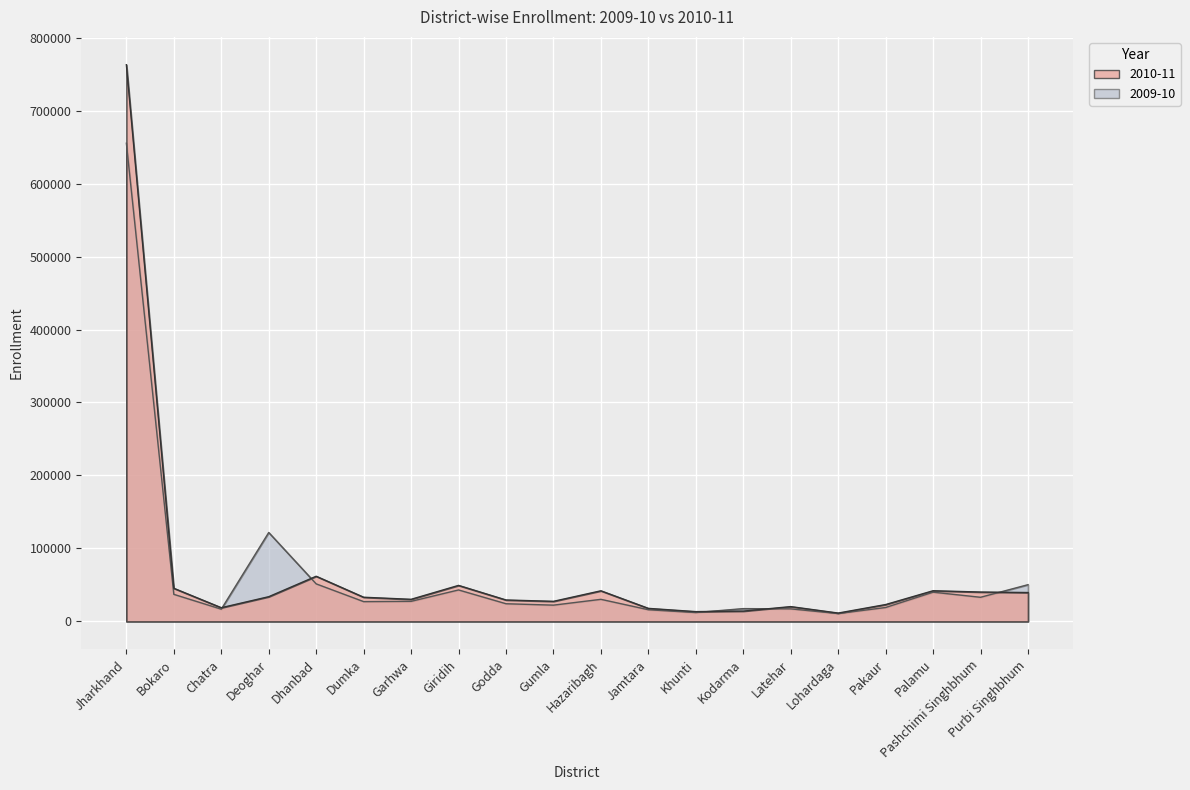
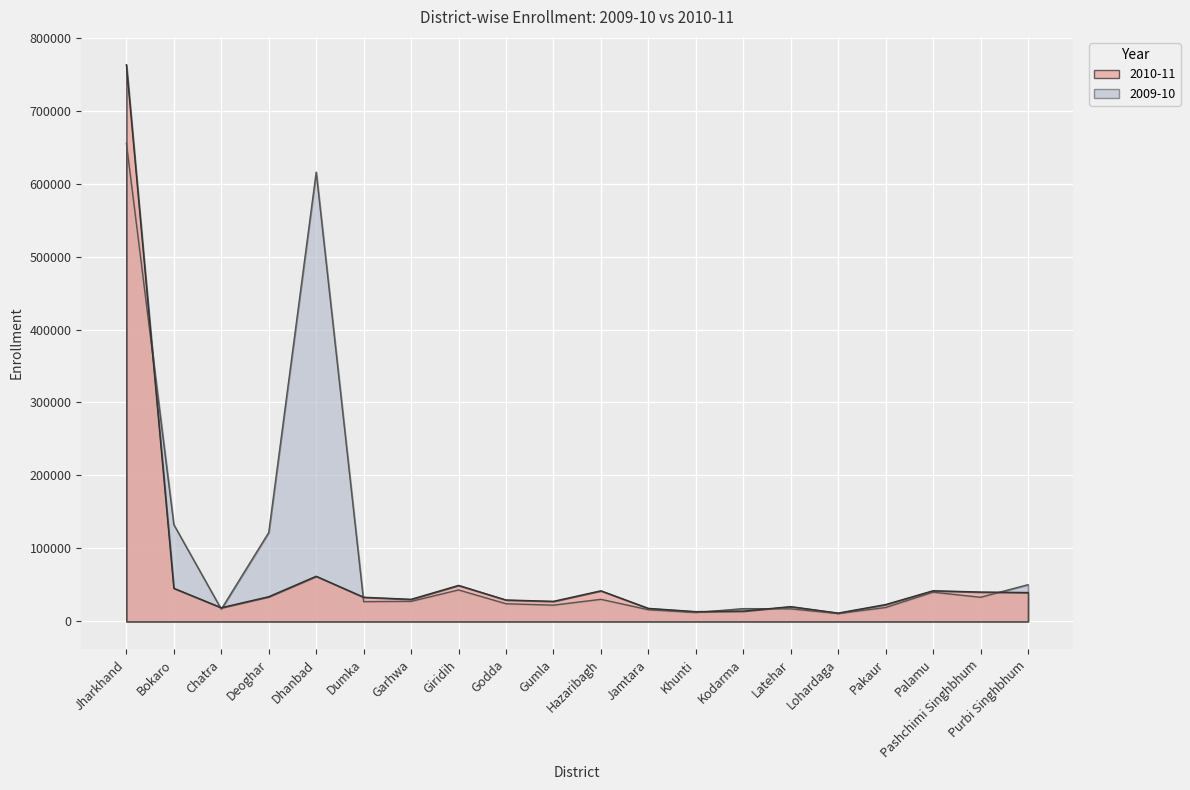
2009-10, Bokaro: 40000 -> 130000
2009-10, Dhanbad: 50000 -> 620000
